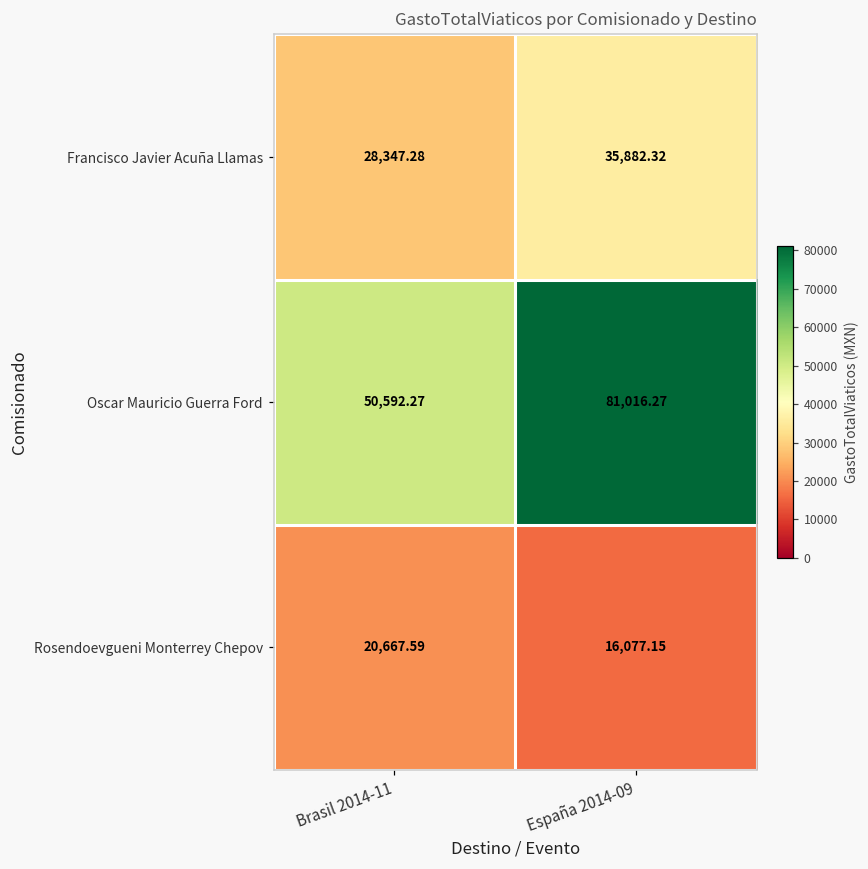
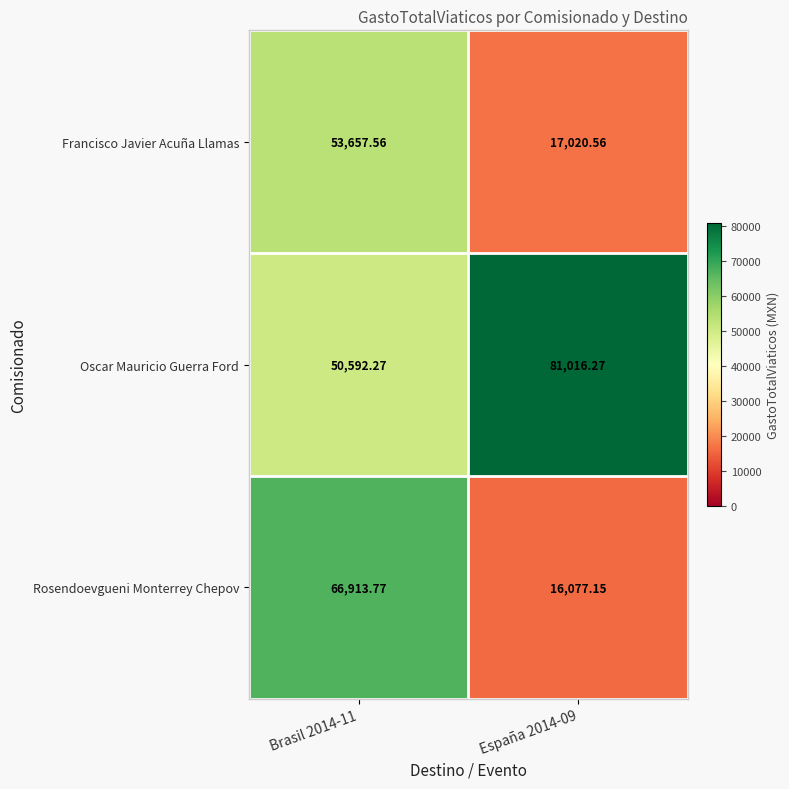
Francisco Javier Acuña Llamas, Brasil 2014-11: 28,347.28 -> 53,657.56
Francisco Javier Acuña Llamas, España 2014-09: 35,882.32 -> 17,020.56
Rosendoevgueni Monterrey Chepov, Brasil 2014-11: 20,667.59 -> 66,913.77
